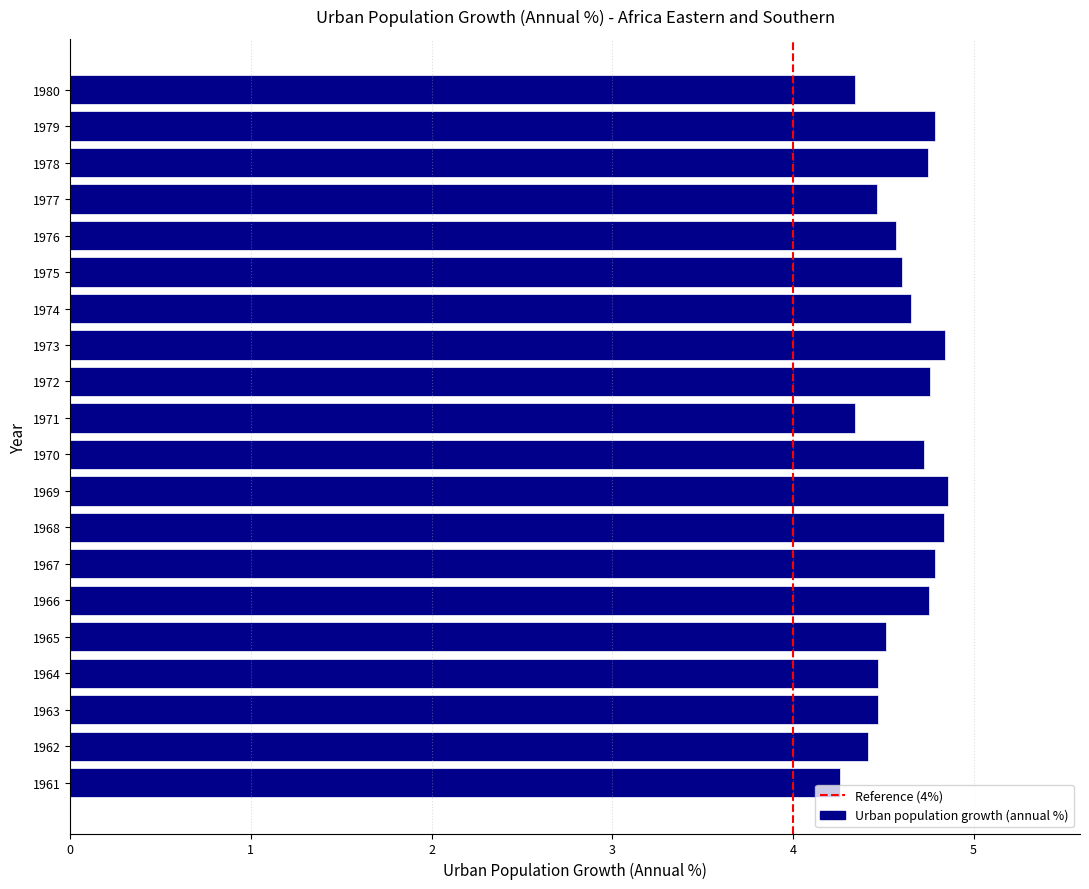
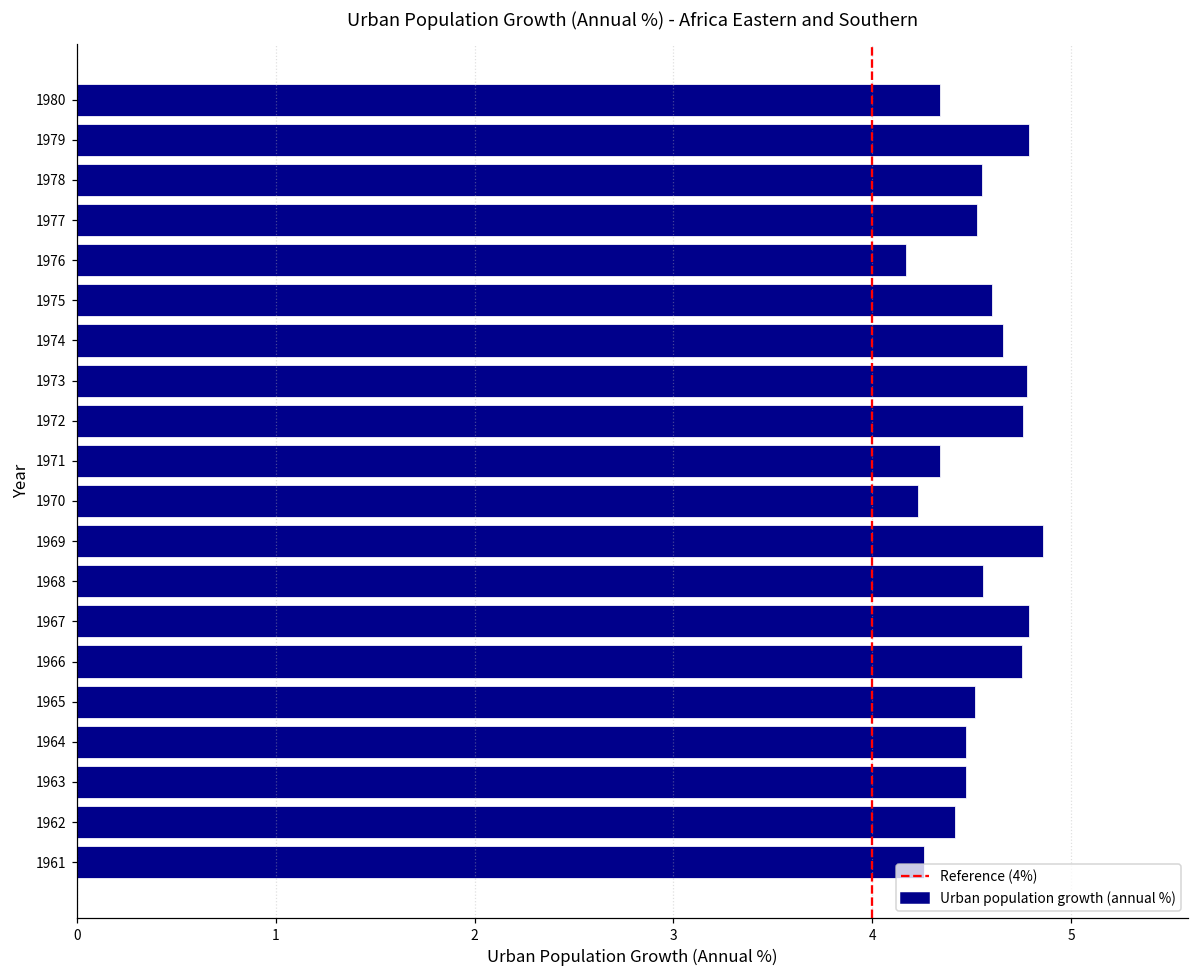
1978: 4.75 -> 4.56
1977: 4.47 -> 4.53
1976: 4.57 -> 4.17
1973: 4.84 -> 4.78
1970: 4.72 -> 4.23
1968: 4.84 -> 4.56
